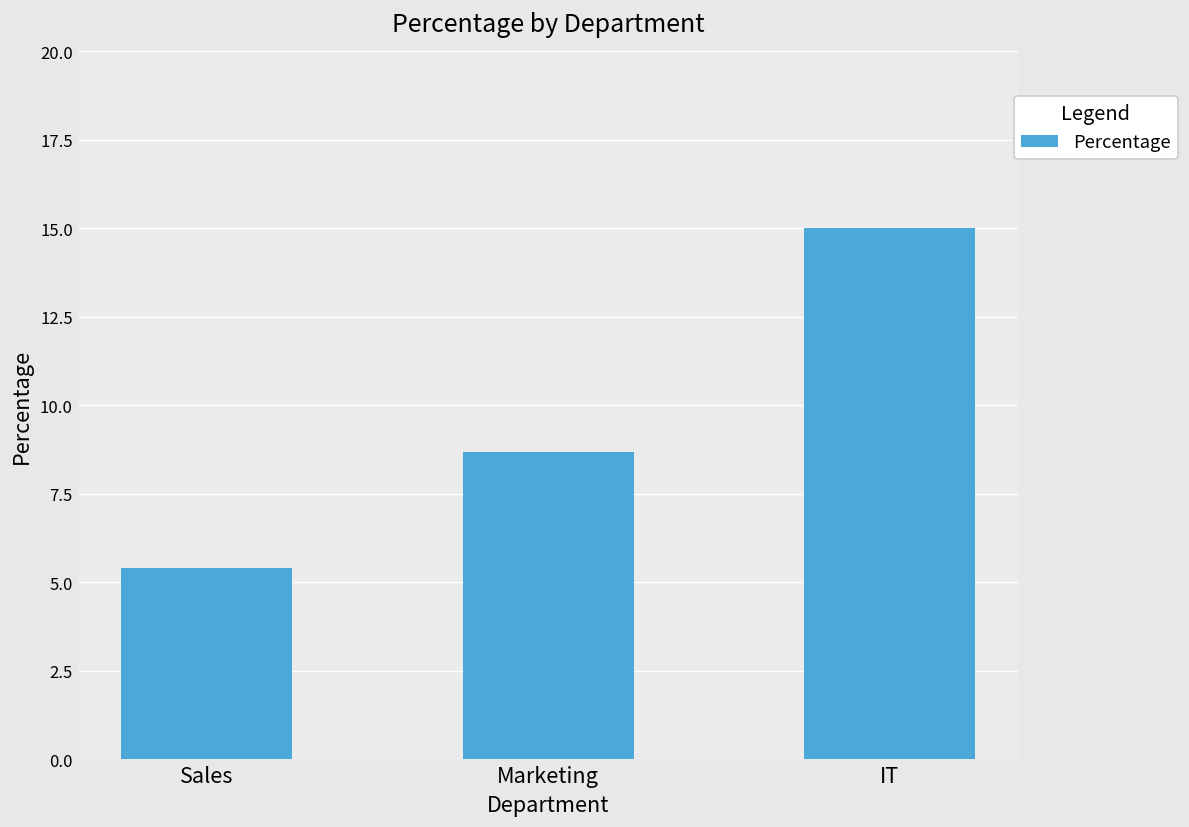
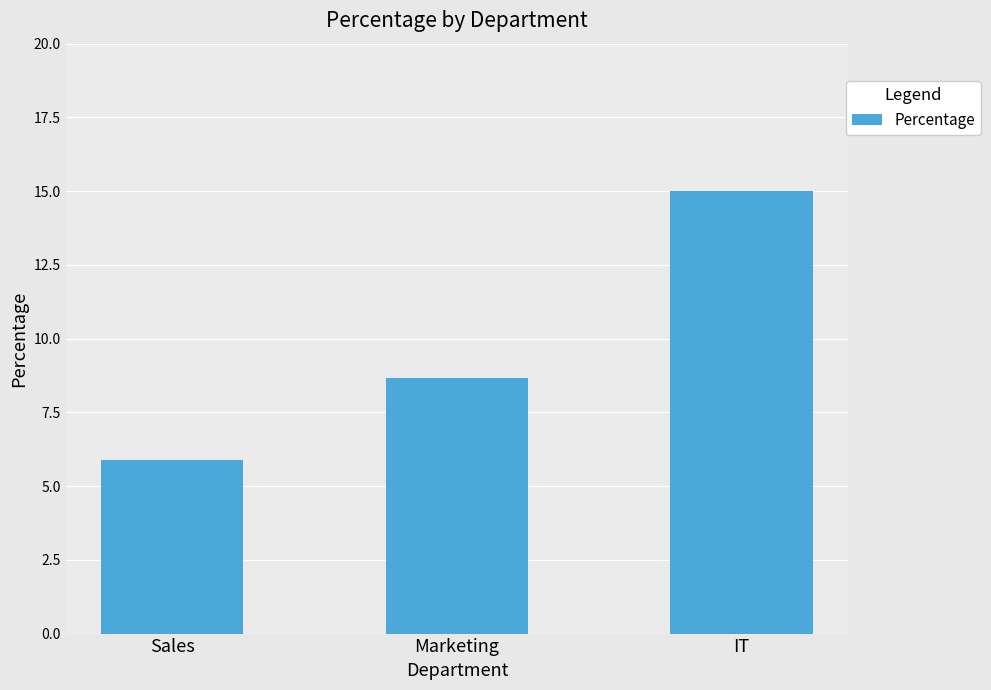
Sales: 5.4 -> 5.9
